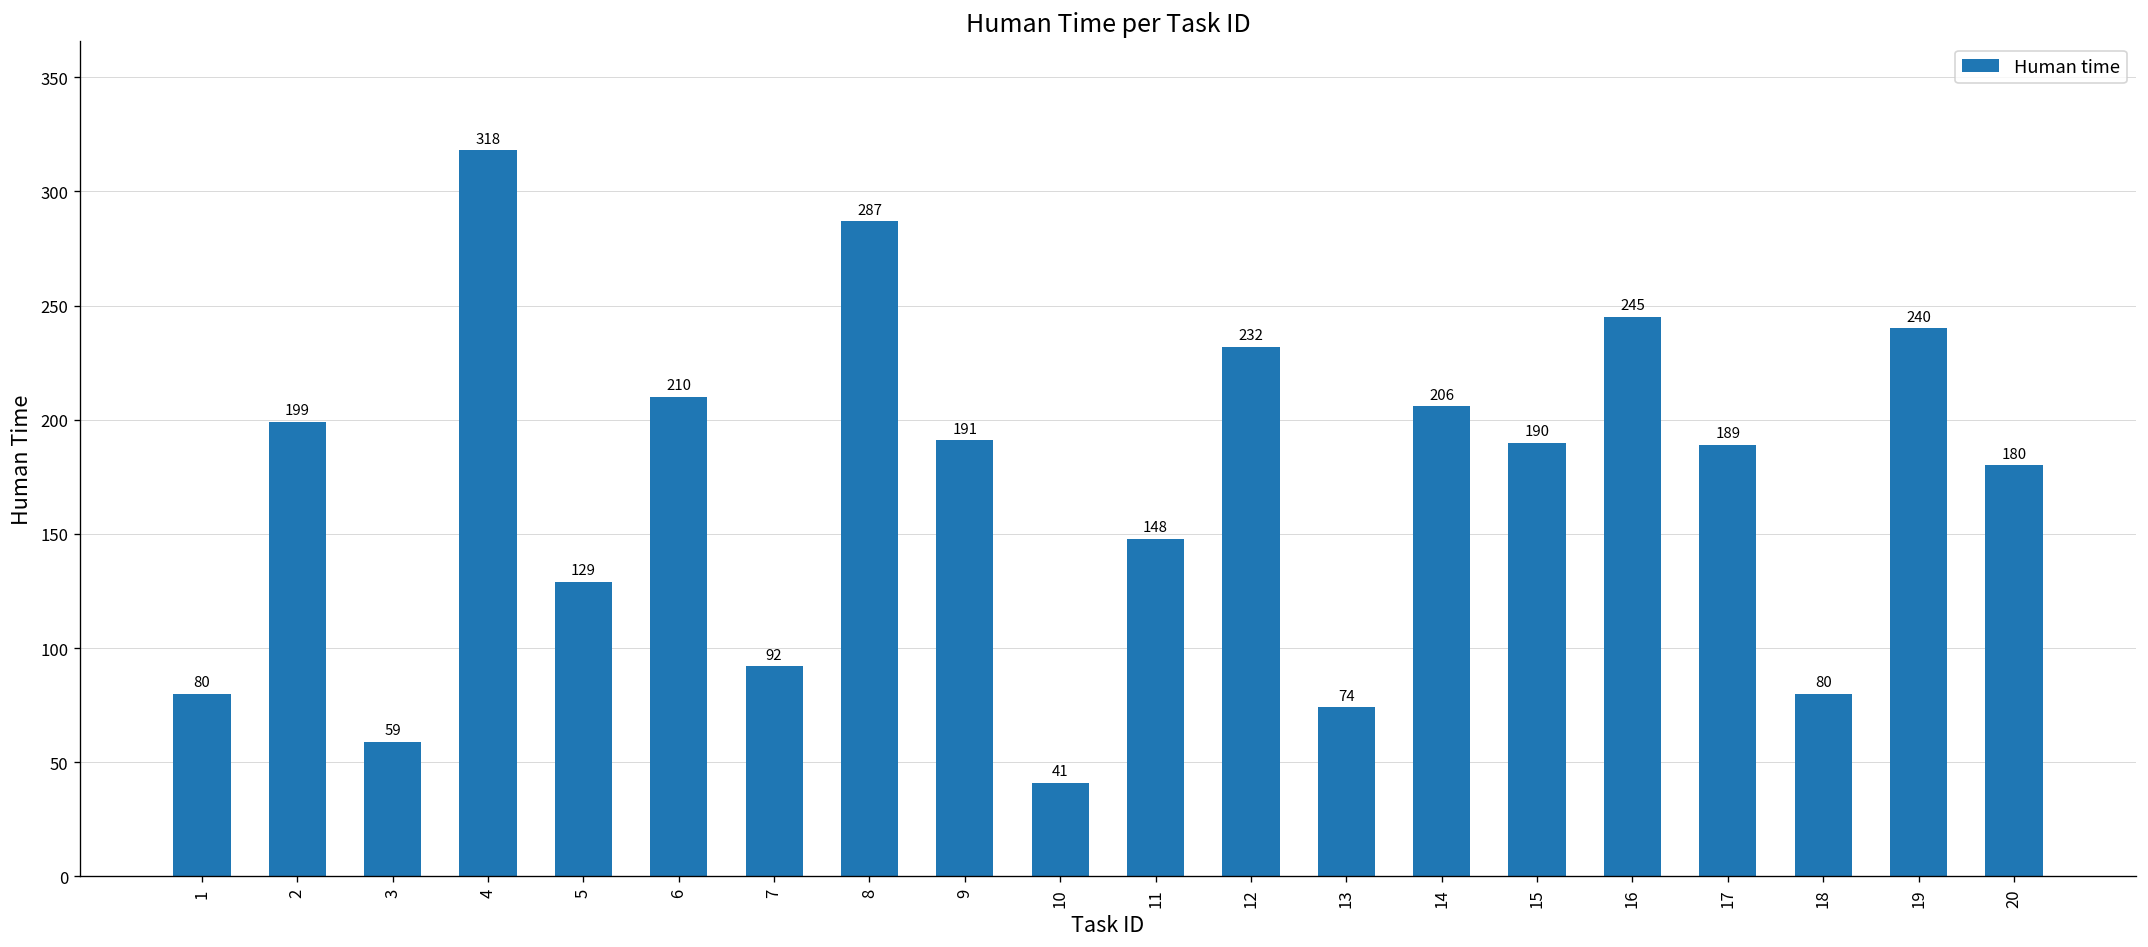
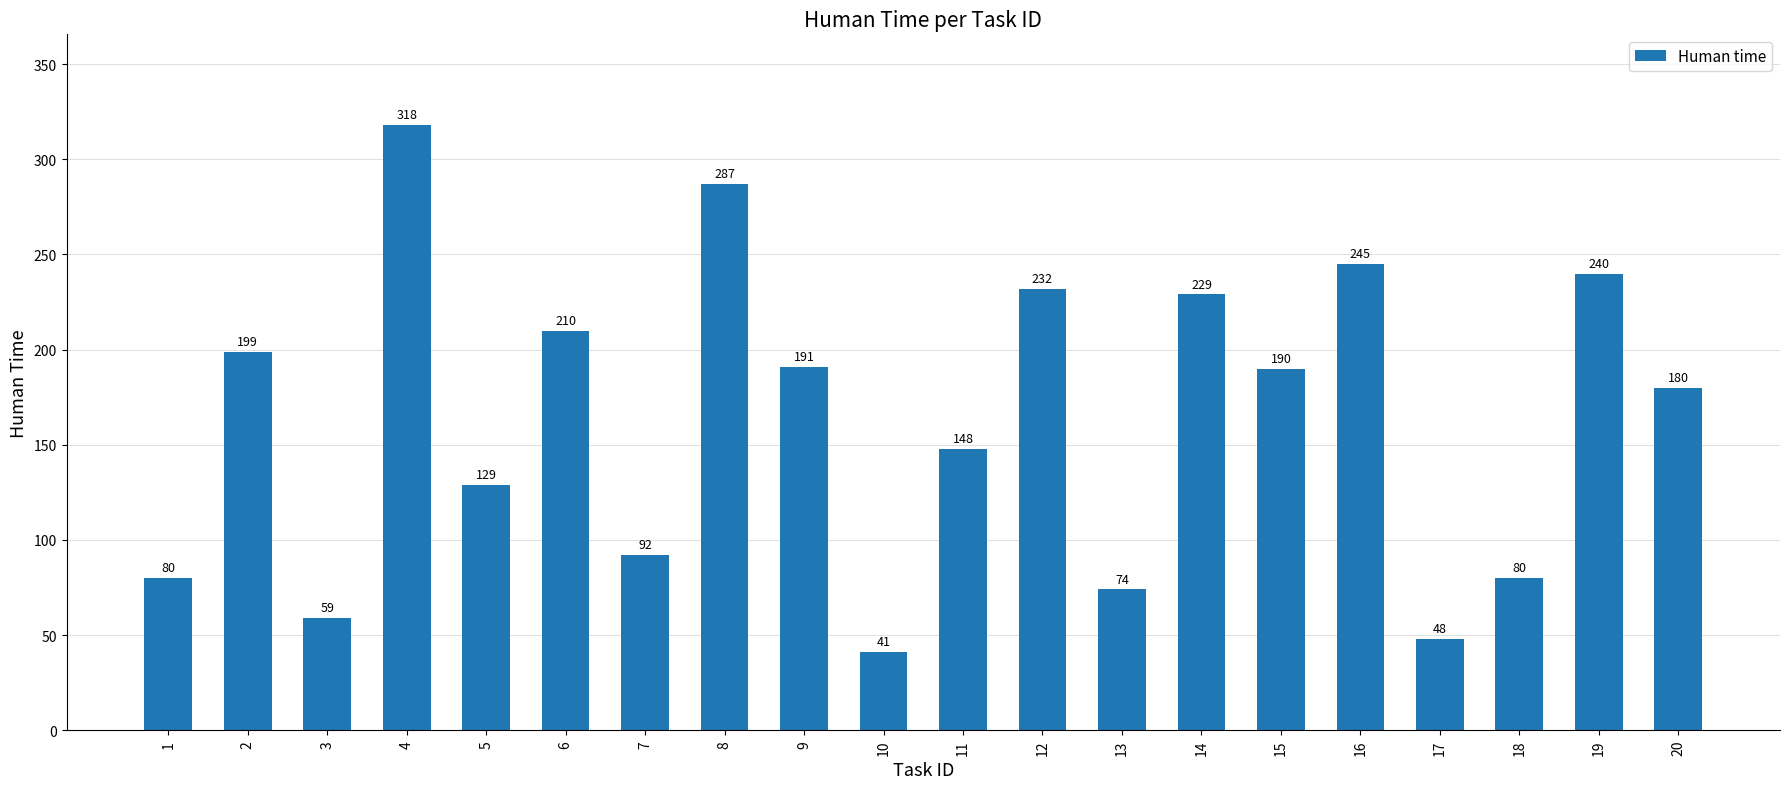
14: 206 -> 229
17: 189 -> 48
